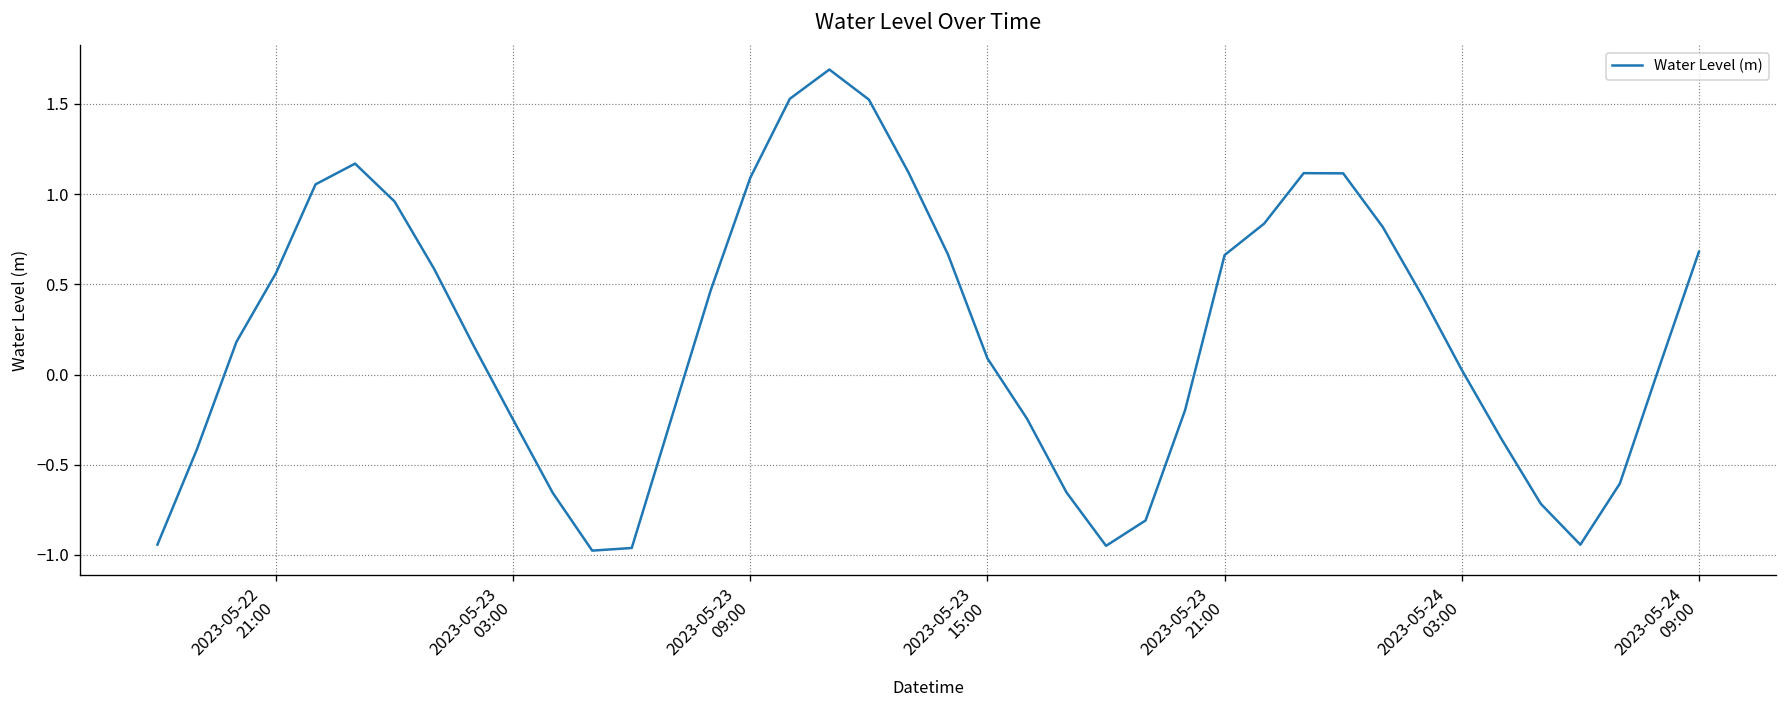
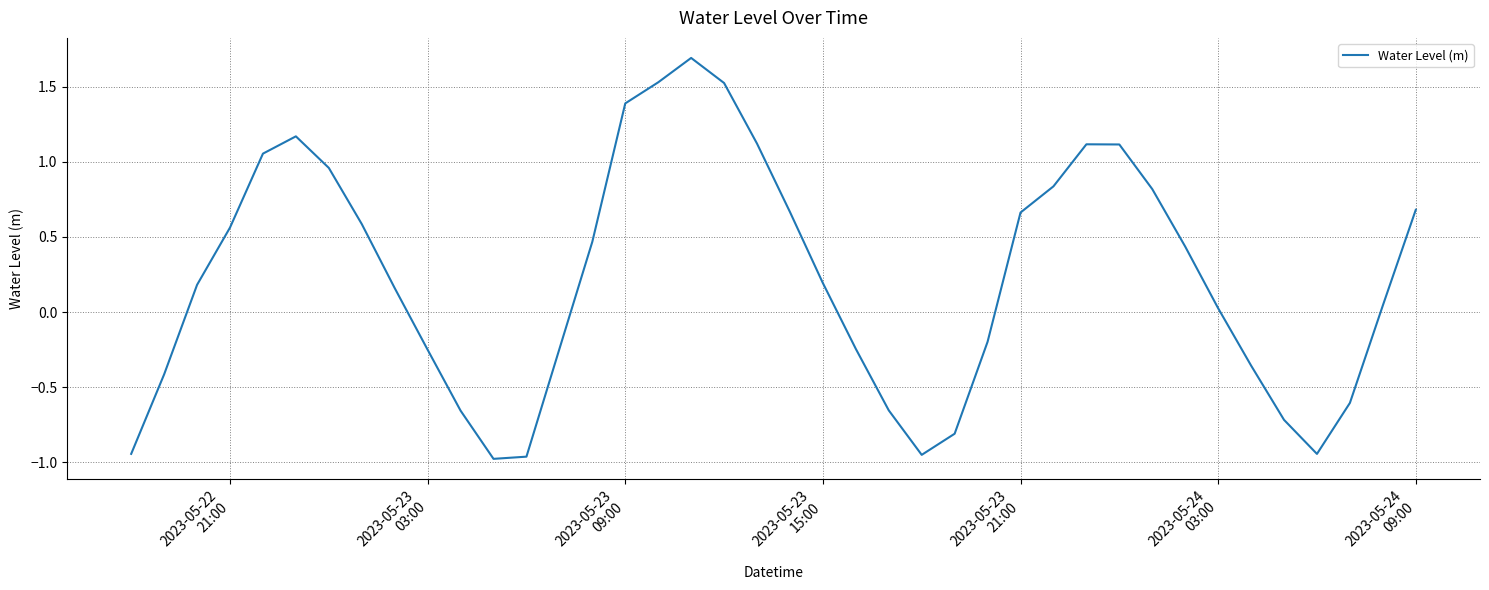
2023-05-23 09:00: 1.09 -> 1.39
2023-05-23 15:00: 0.09 -> 0.19
